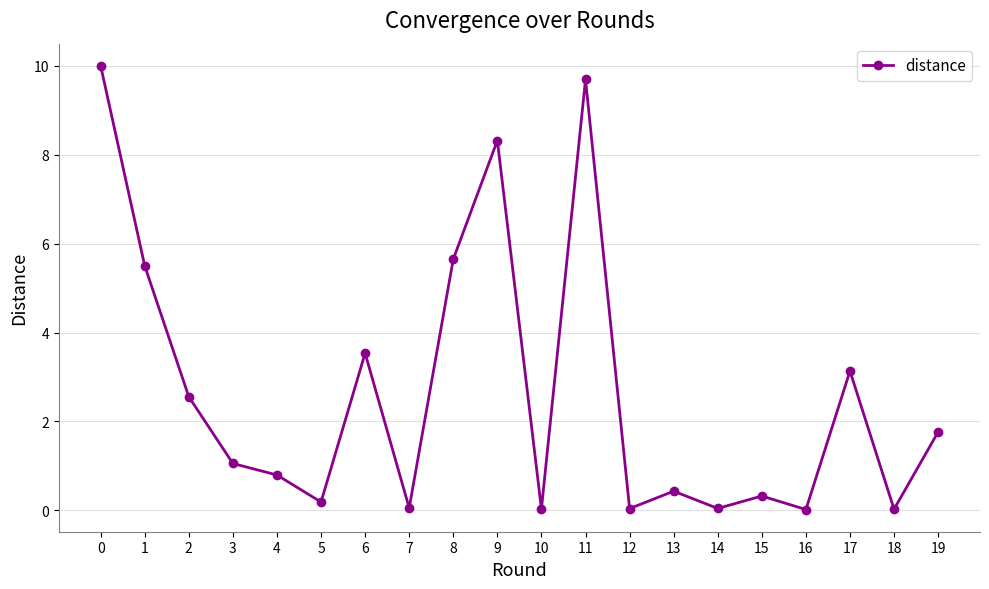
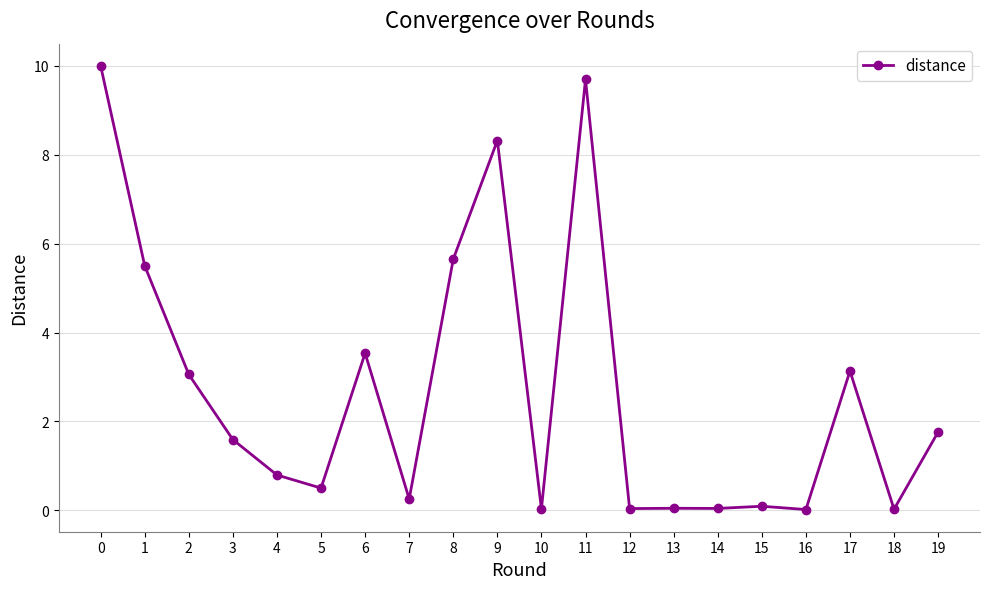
2: 2.6 -> 3.1
3: 1.1 -> 1.6
5: 0.2 -> 0.5
7: 0.1 -> 0.3
13: 0.4 -> 0.0
15: 0.3 -> 0.1
